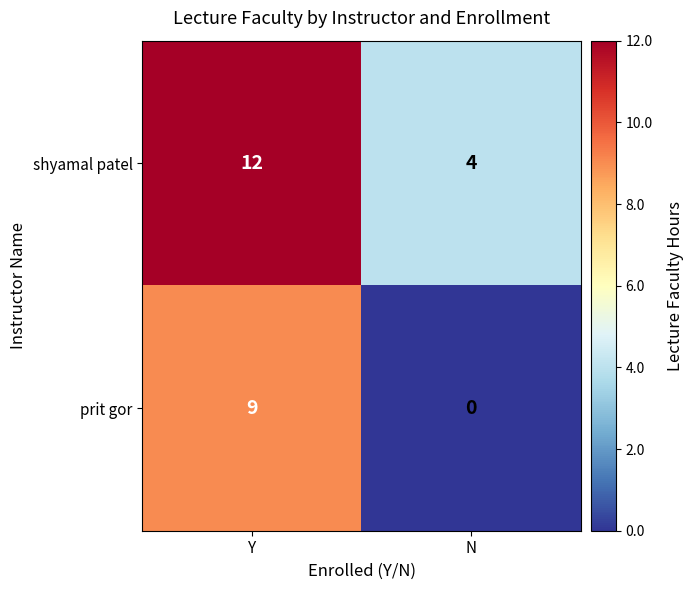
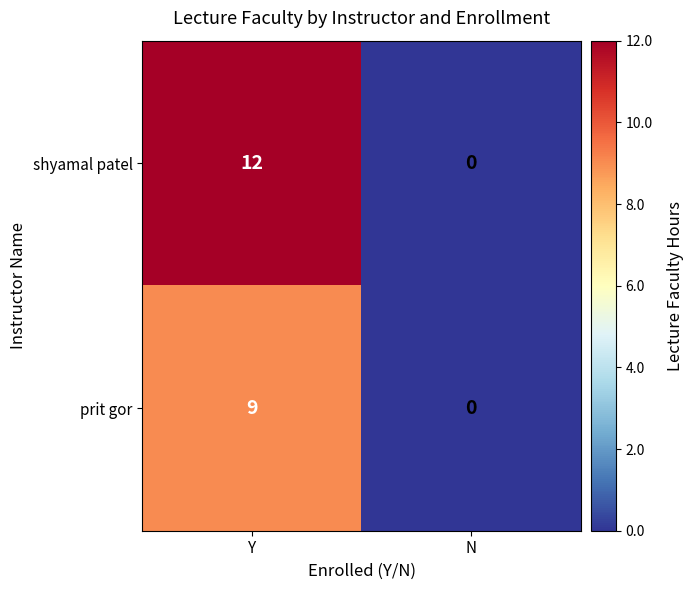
shyamal patel, N: 4 -> 0
